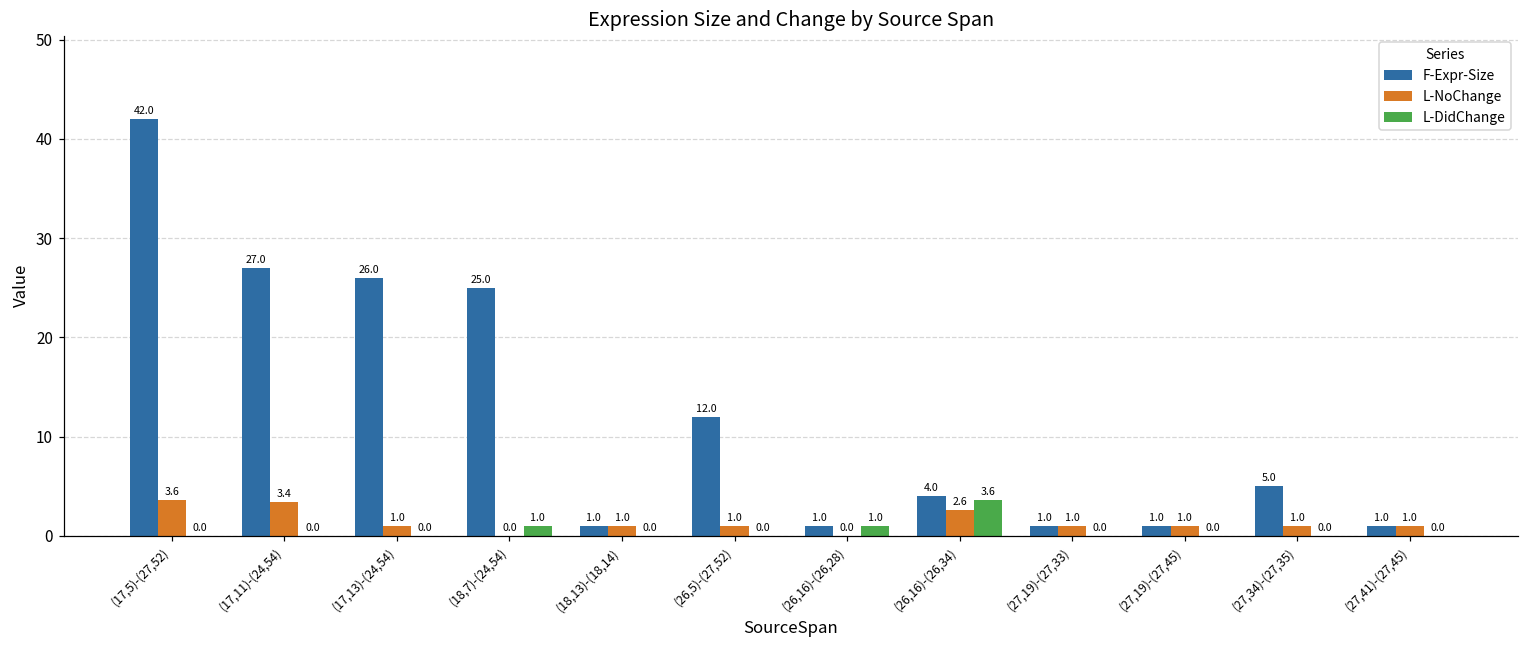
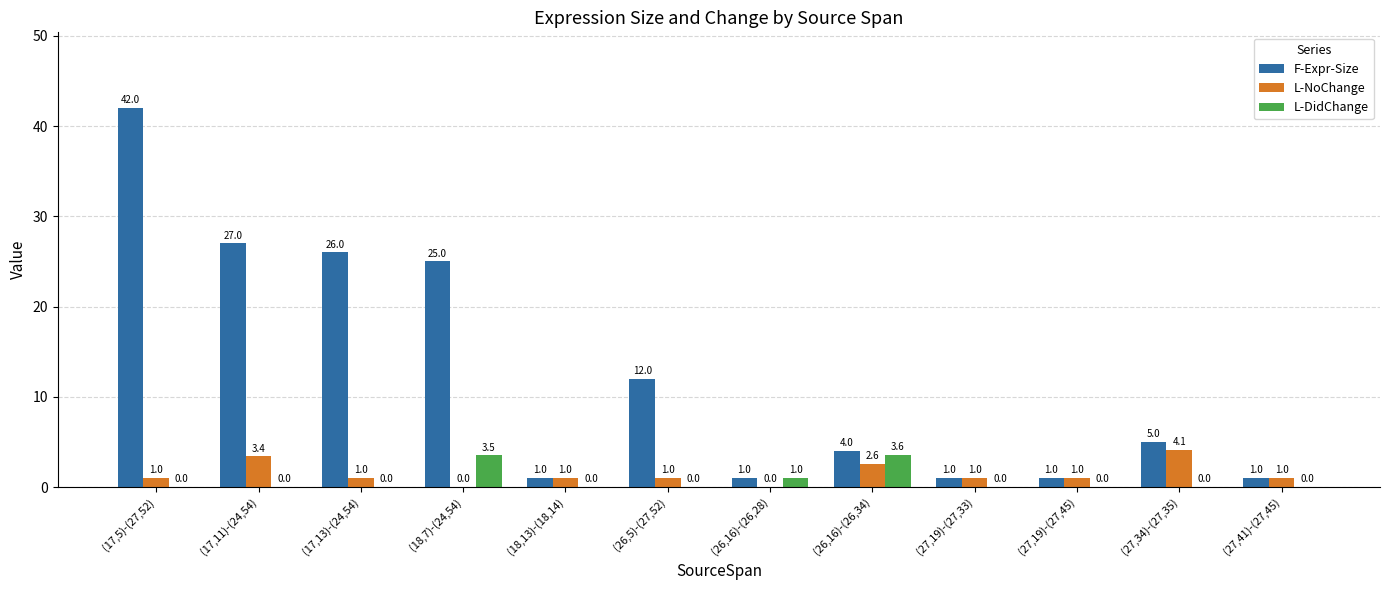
L-NoChange, (17,5)-(27,52): 3.6 -> 1.0
L-DidChange, (18,7)-(24,54): 1.0 -> 3.5
L-NoChange, (27,34)-(27,35): 1.0 -> 4.1
